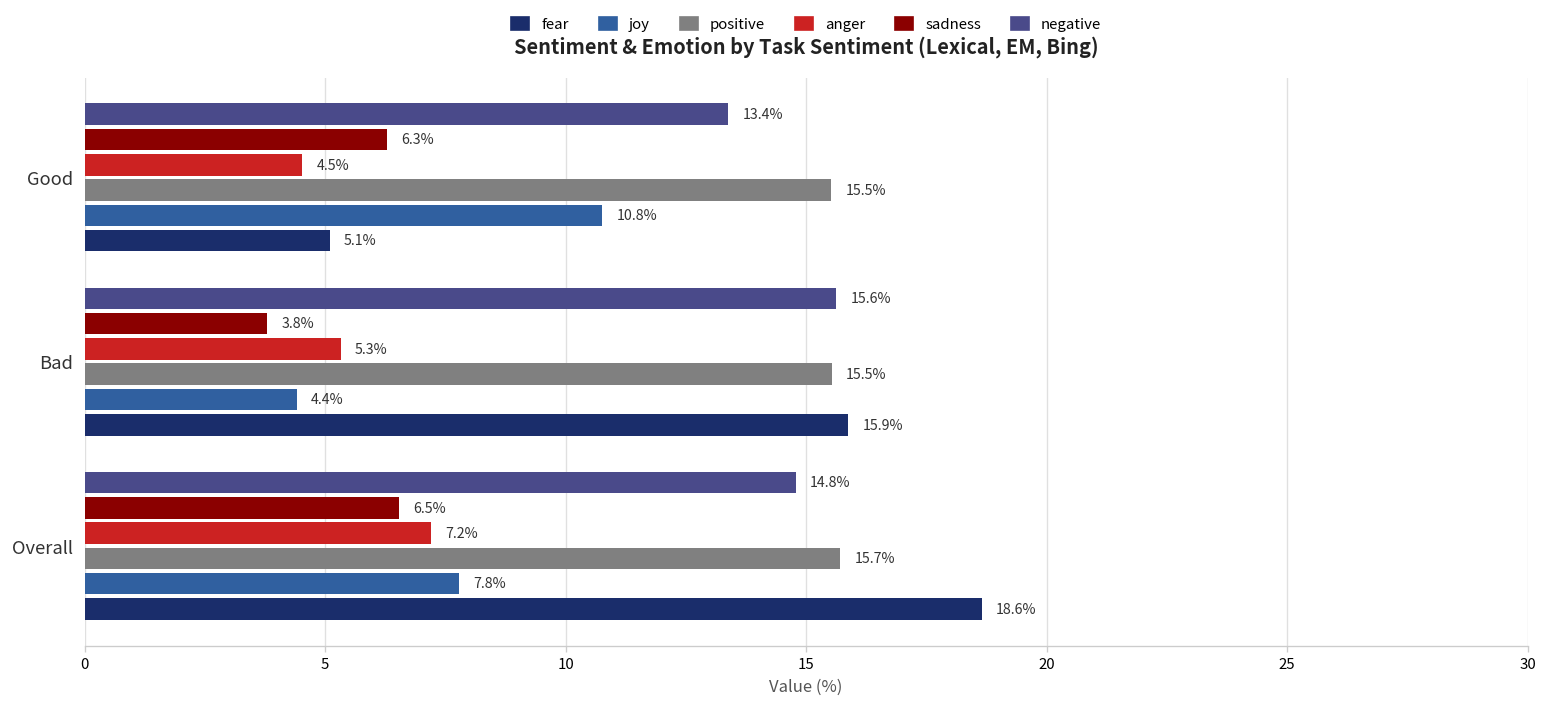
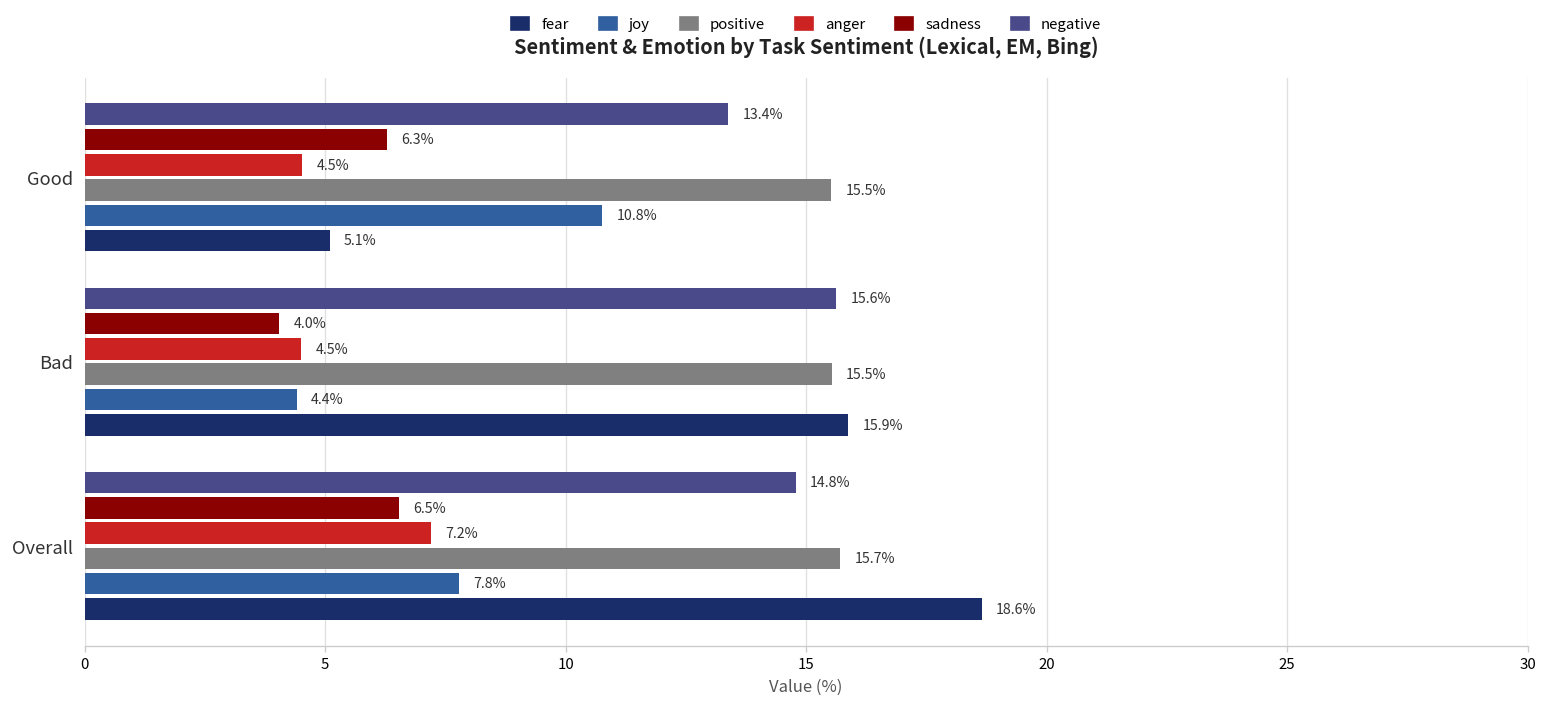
sadness, Bad: 3.8% -> 4.0%
anger, Bad: 5.3% -> 4.5%
